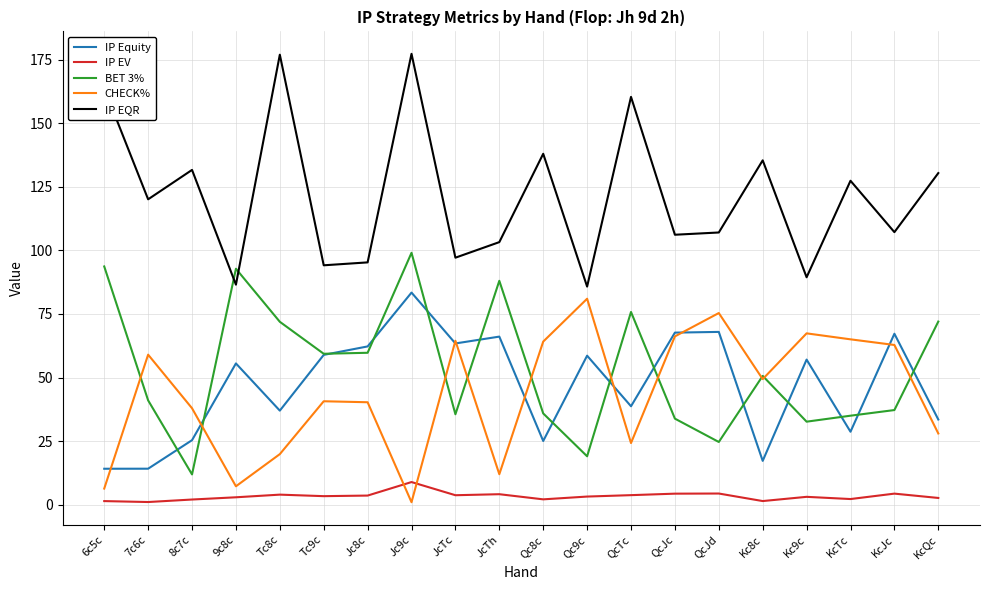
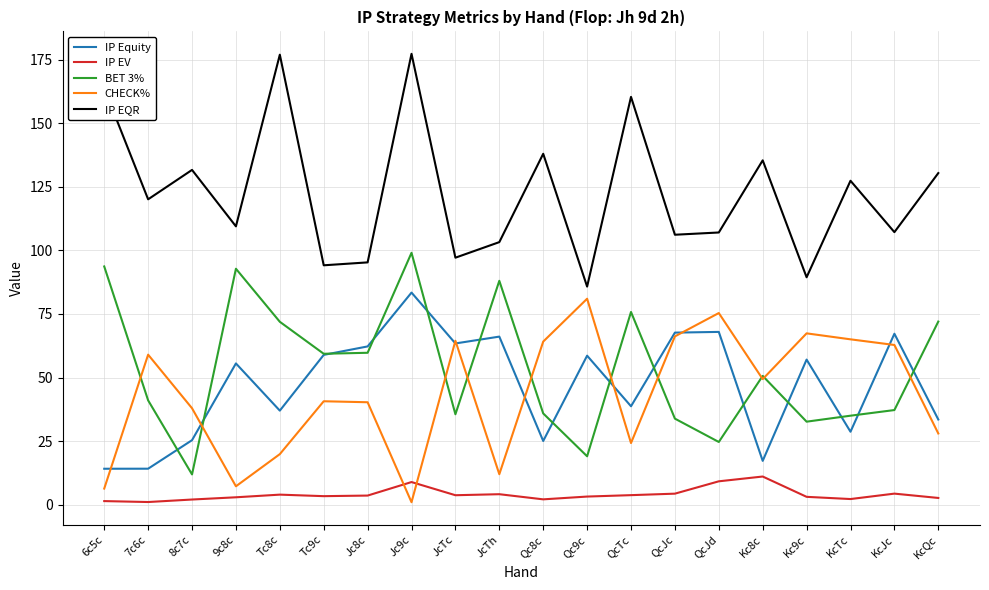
IP EQR, 9c8c: 87 -> 109
IP EV, QcJd: 4 -> 9
IP EV, Kc8c: 1 -> 11
